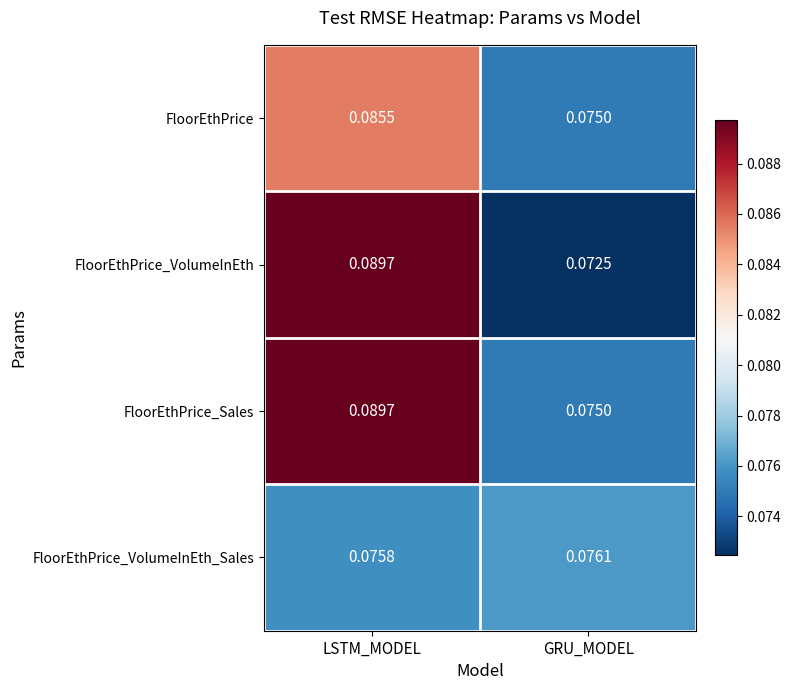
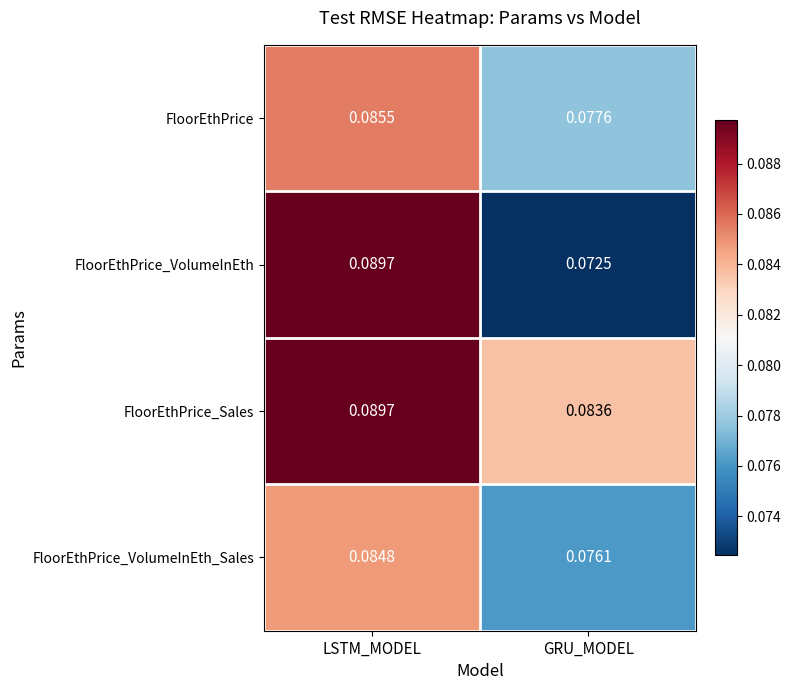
FloorEthPrice, GRU_MODEL: 0.0750 -> 0.0776
FloorEthPrice_Sales, GRU_MODEL: 0.0750 -> 0.0836
FloorEthPrice_VolumeInEth_Sales, LSTM_MODEL: 0.0758 -> 0.0848
